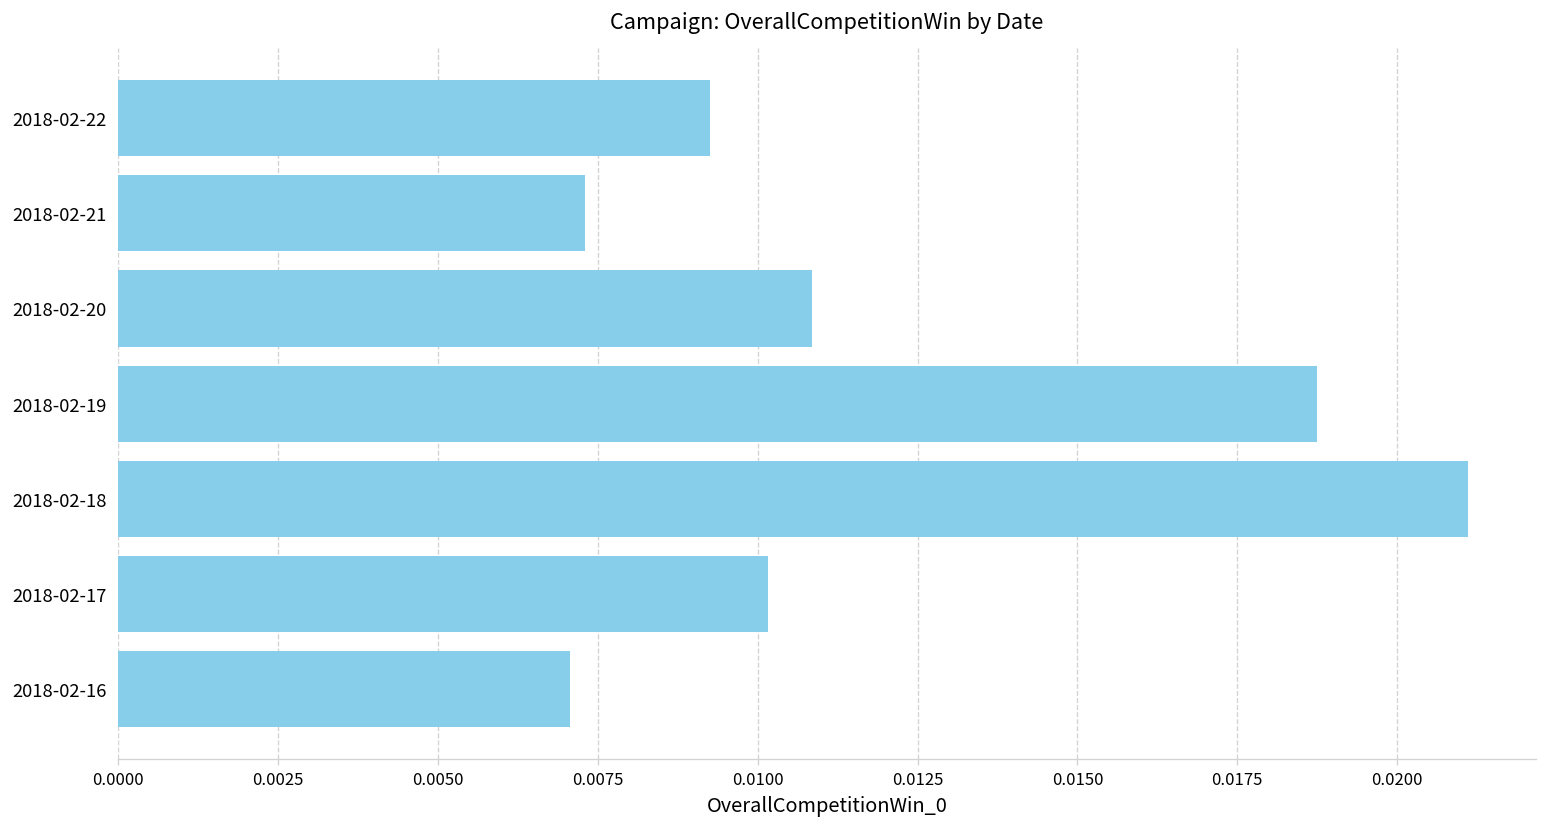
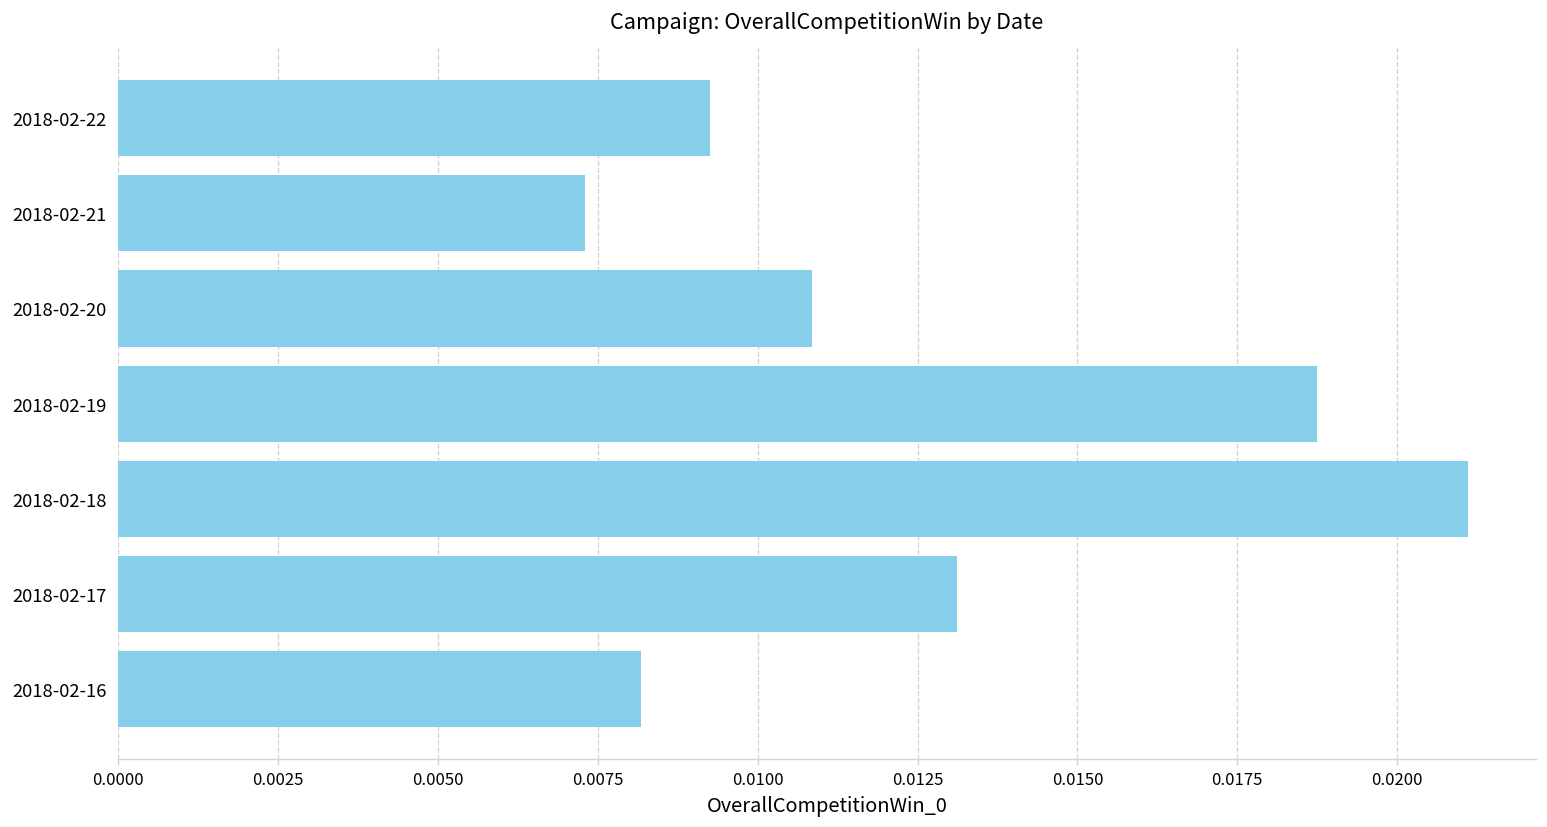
2018-02-17: 0.0102 -> 0.0131
2018-02-16: 0.0071 -> 0.0082
